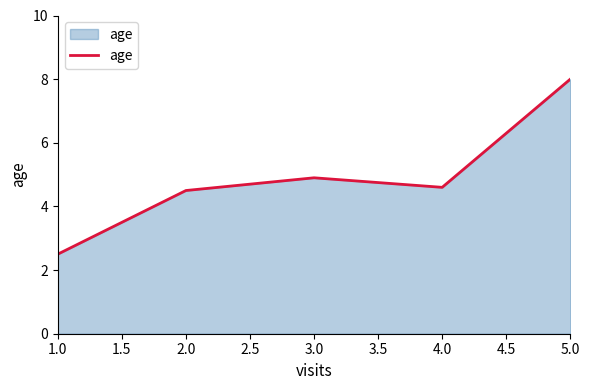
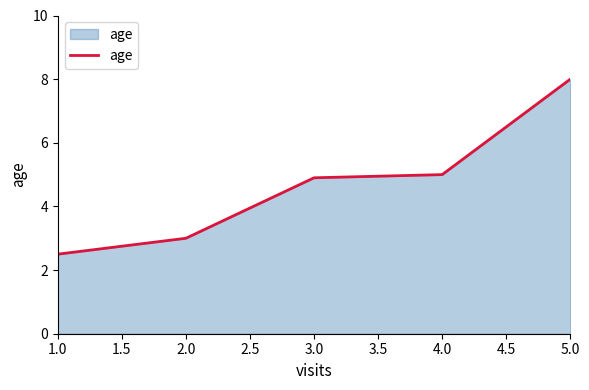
2.0: 4.5 -> 3.0
4.0: 4.6 -> 5.0
